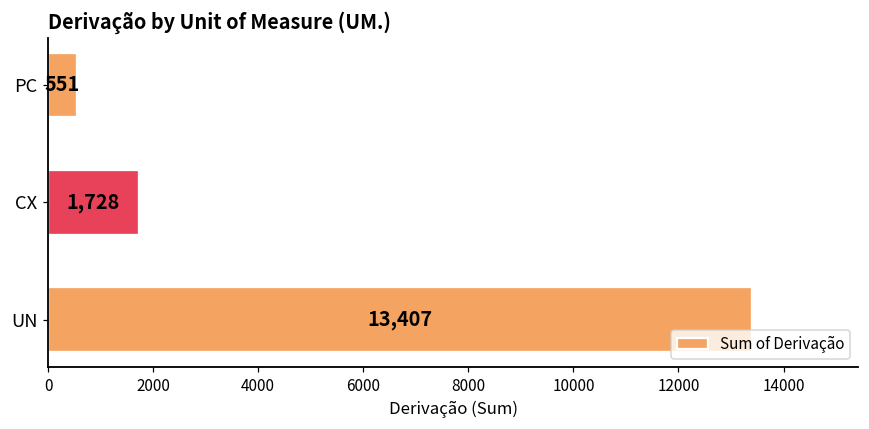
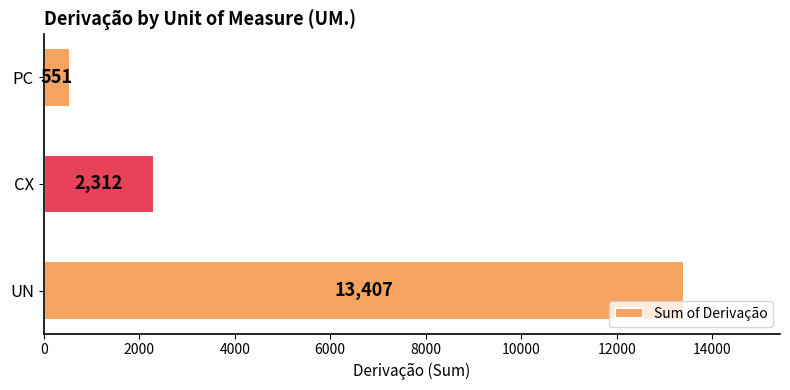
CX: 1,728 -> 2,312
